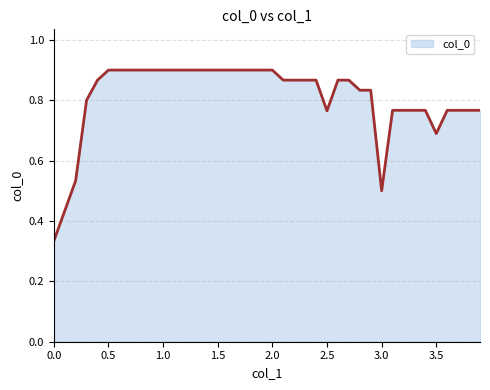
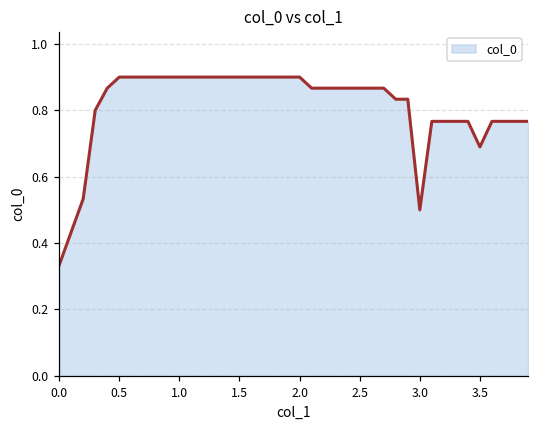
2.5: 0.76 -> 0.87
